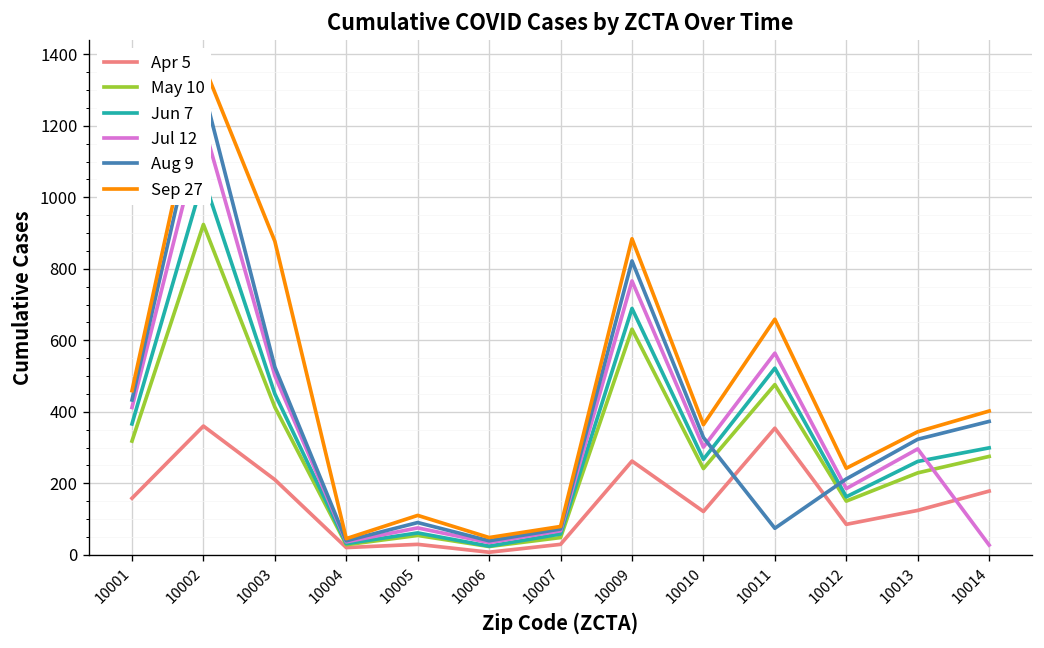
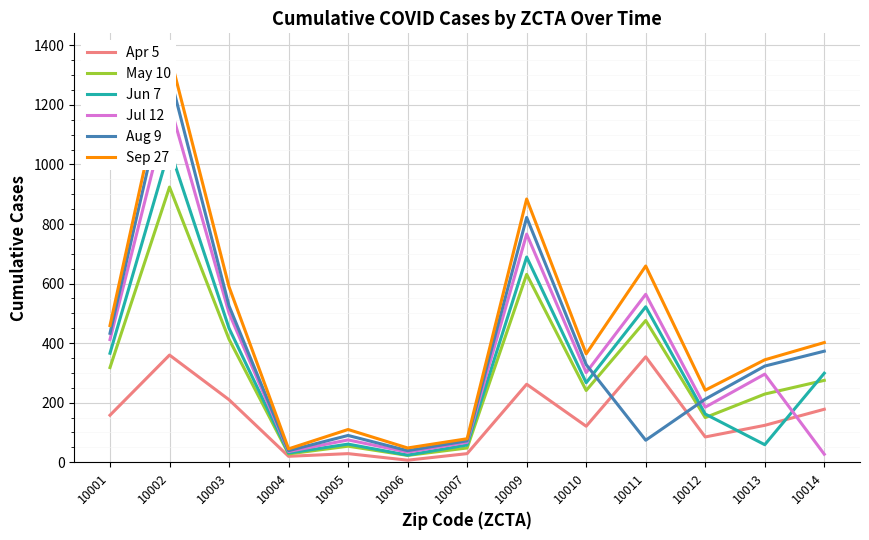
Sep 27, 10003: 880 -> 590
Jun 7, 10013: 260 -> 60
